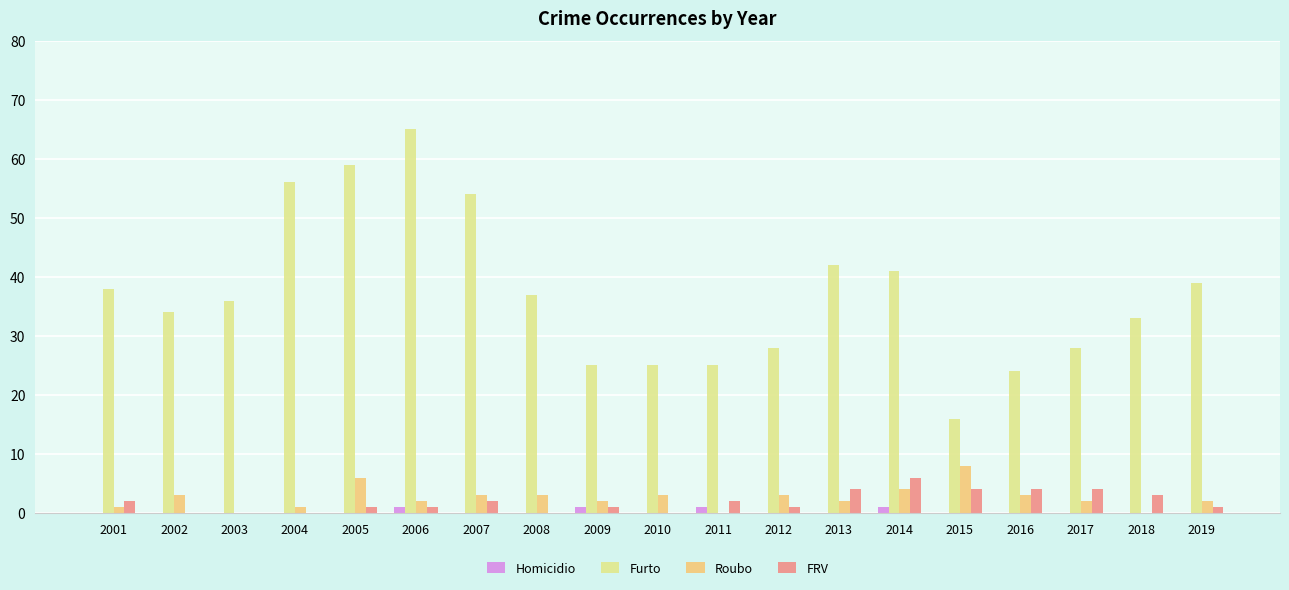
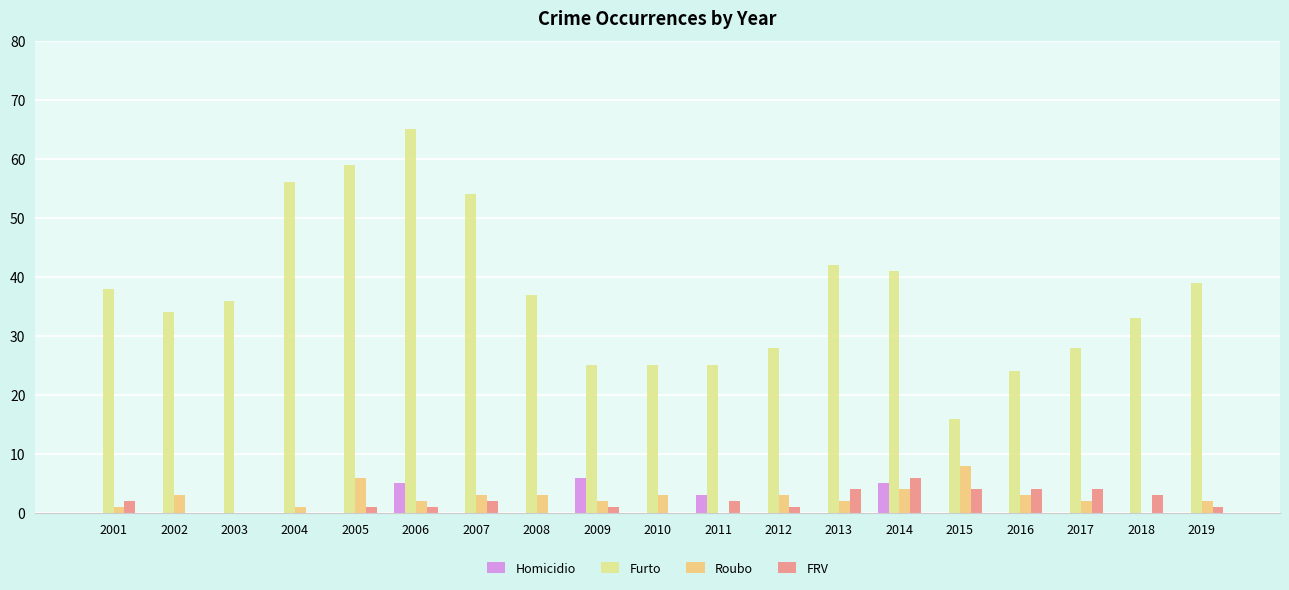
Homicidio, 2006: 1 -> 5
Homicidio, 2009: 1 -> 6
Homicidio, 2011: 1 -> 3
Homicidio, 2014: 1 -> 5
